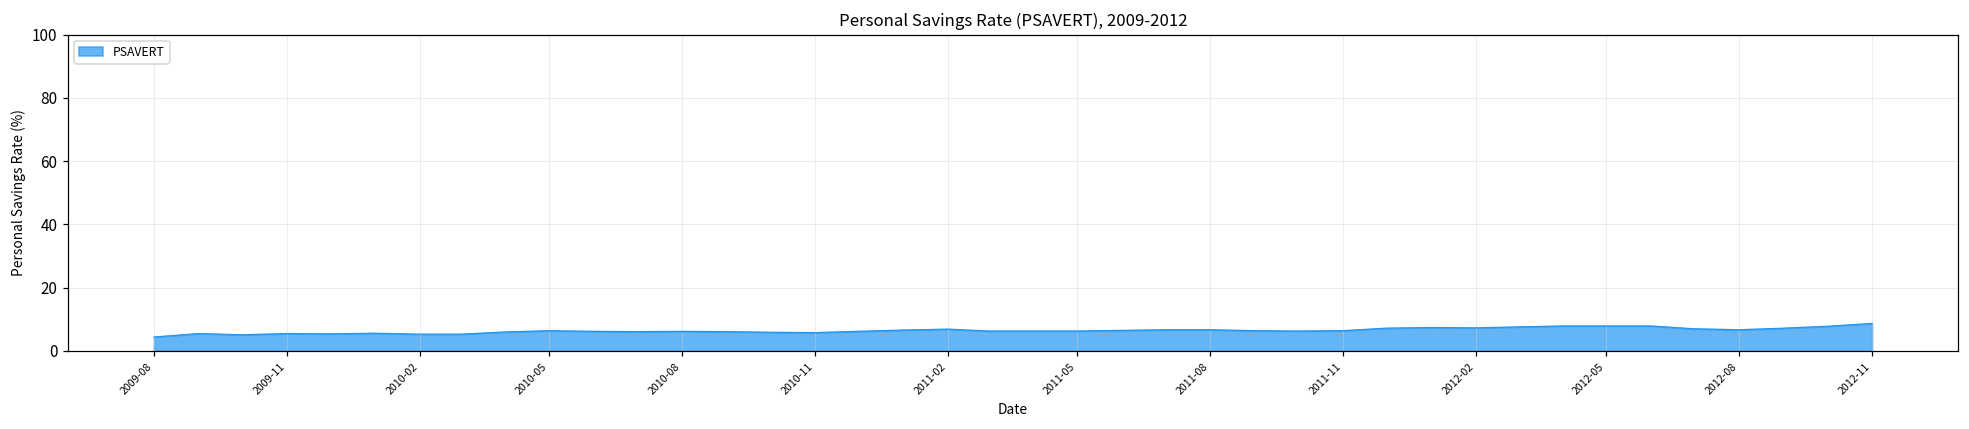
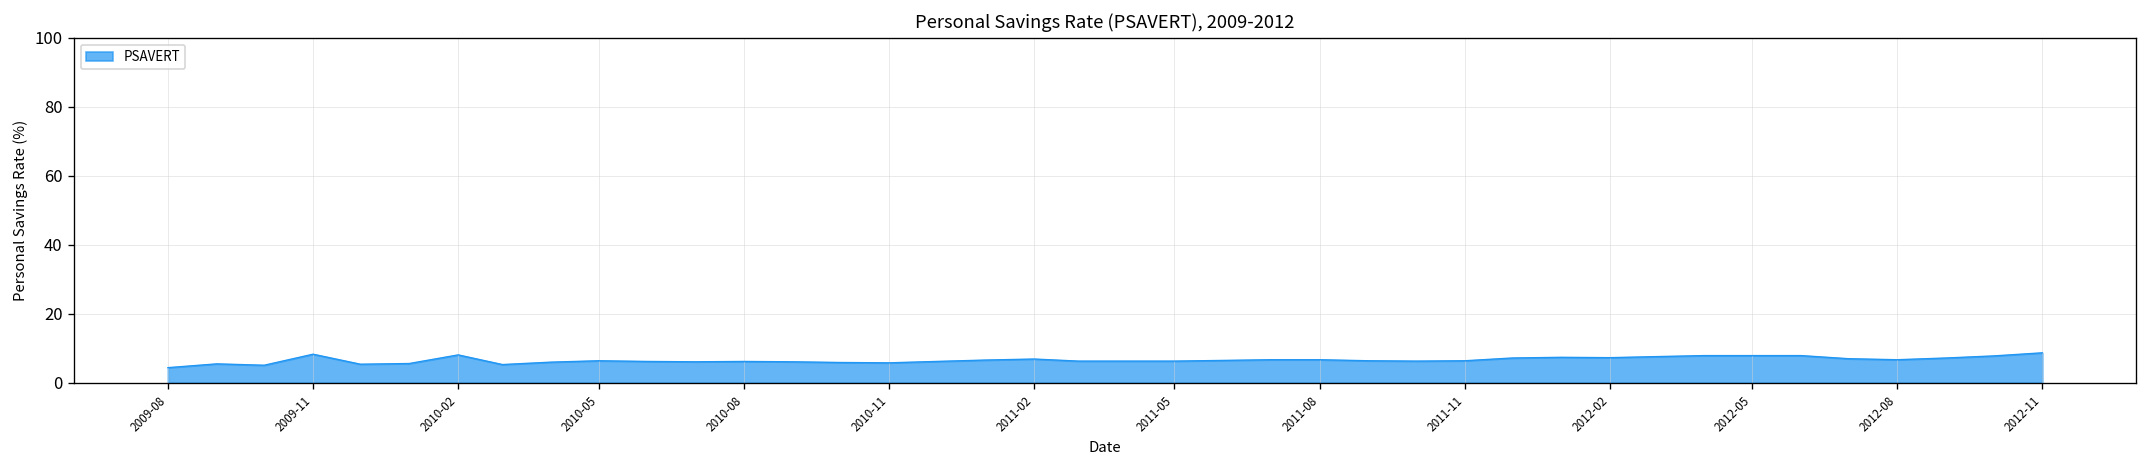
2009-11: 6 -> 8
2010-02: 5 -> 8
